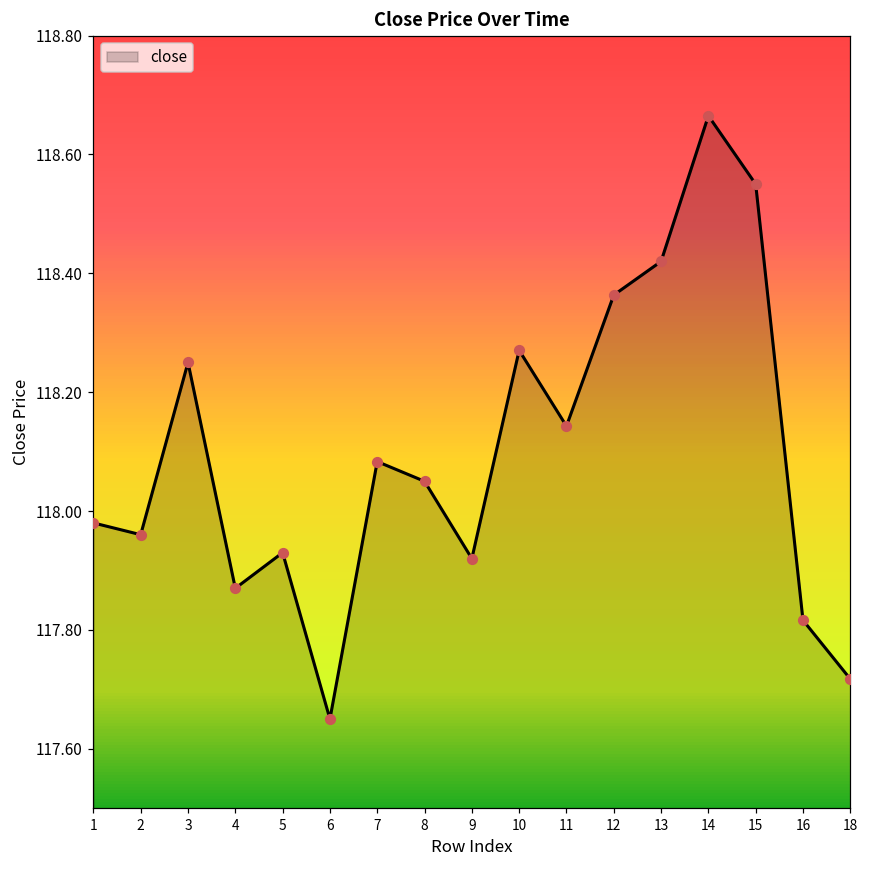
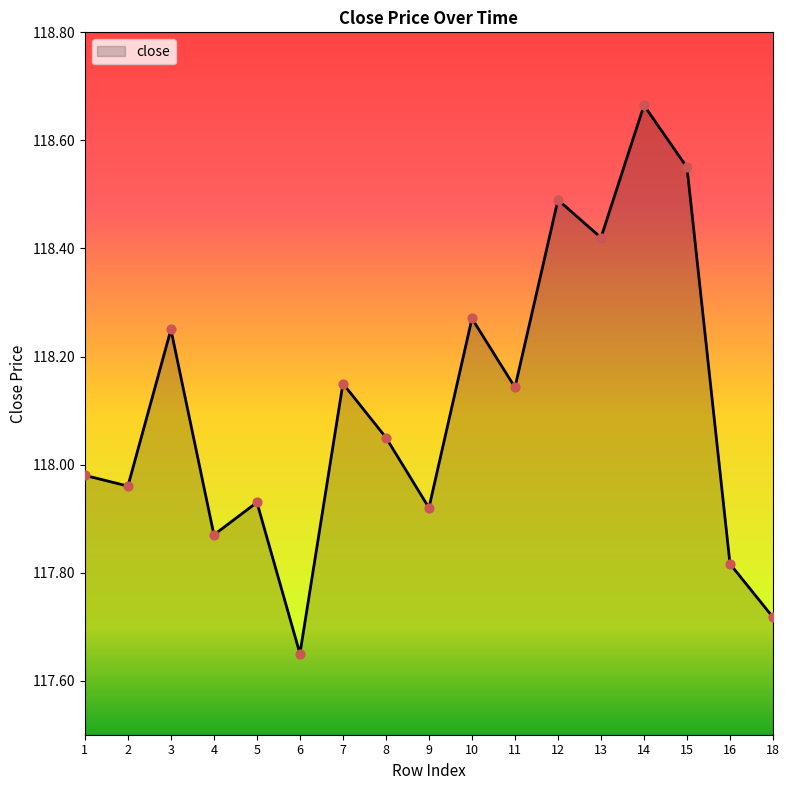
7: 118.08 -> 118.15
12: 118.36 -> 118.49
